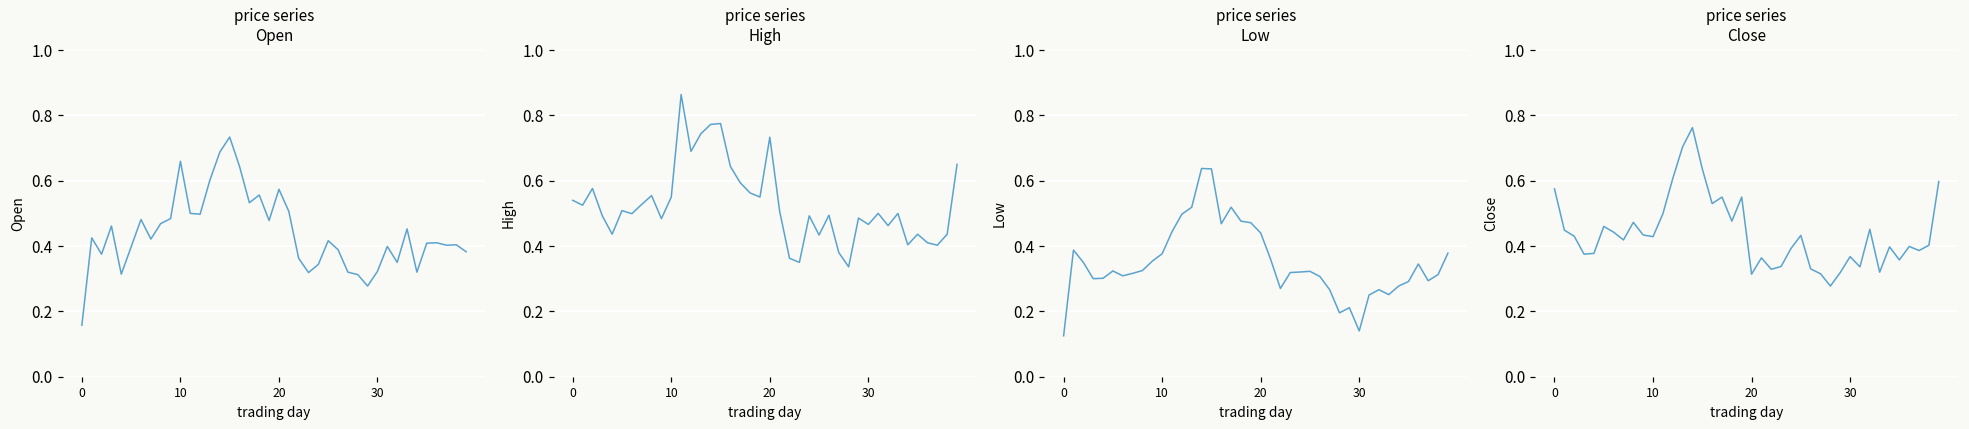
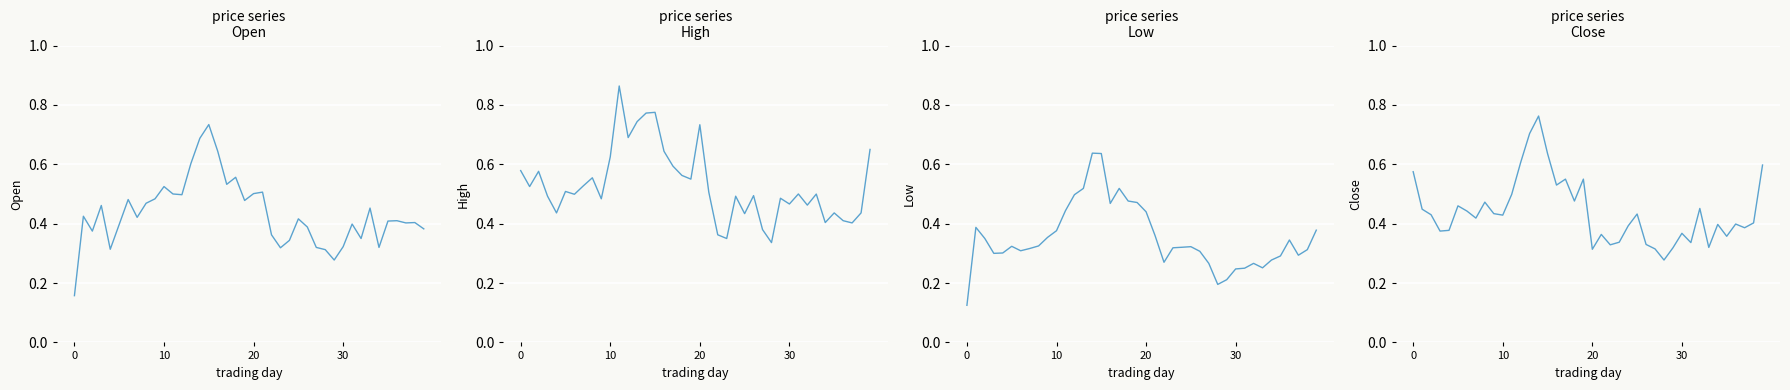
price series Open, 10: 0.66 -> 0.53
price series Open, 20: 0.57 -> 0.50
price series High, 0: 0.54 -> 0.58
price series High, 10: 0.55 -> 0.63
price series Low, 30: 0.14 -> 0.25
